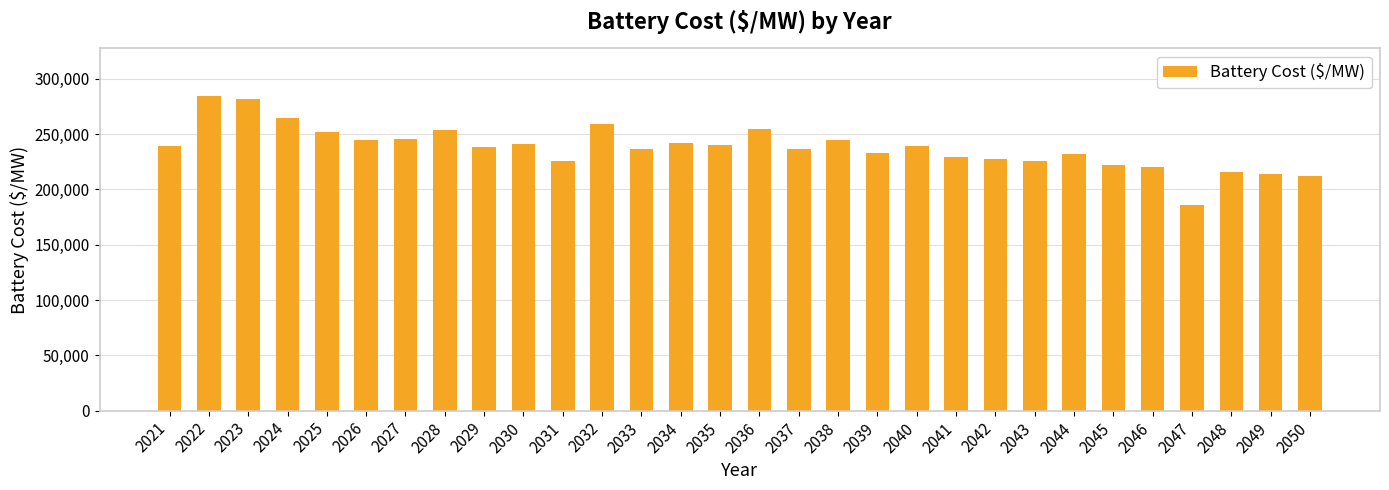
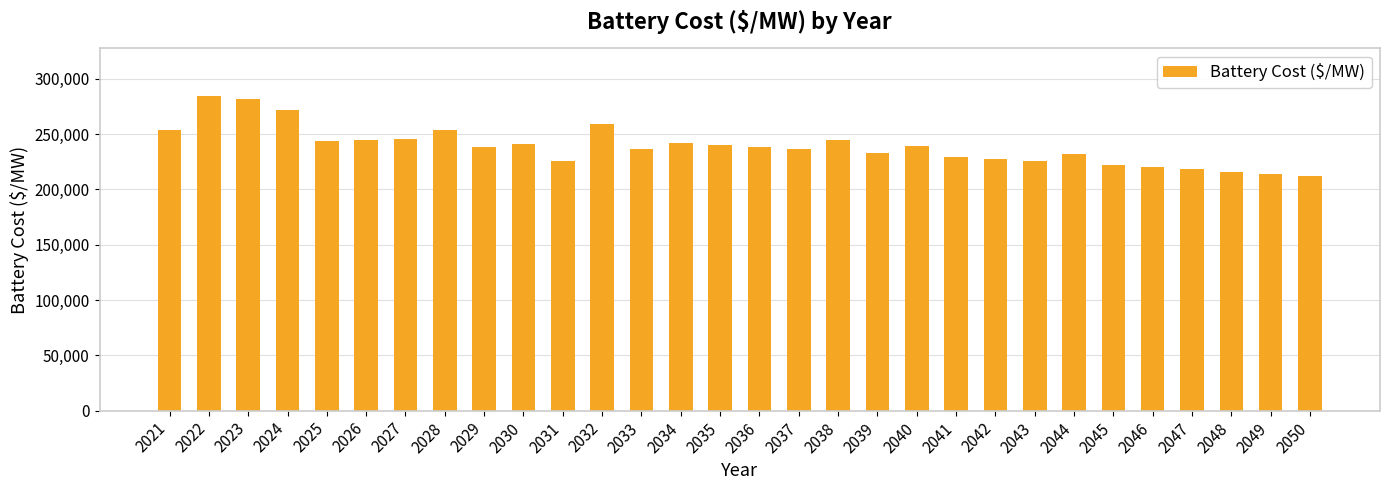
2021: 239,000 -> 253,000
2024: 264,000 -> 272,000
2025: 252,000 -> 244,000
2036: 255,000 -> 239,000
2047: 186,000 -> 218,000
